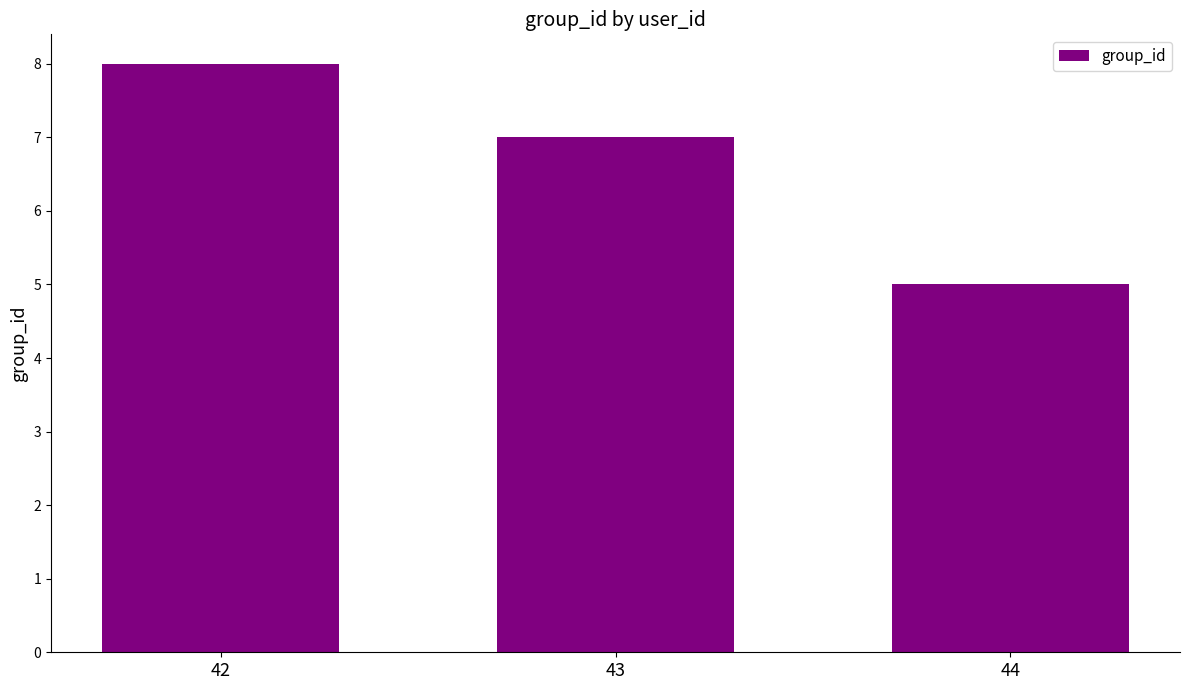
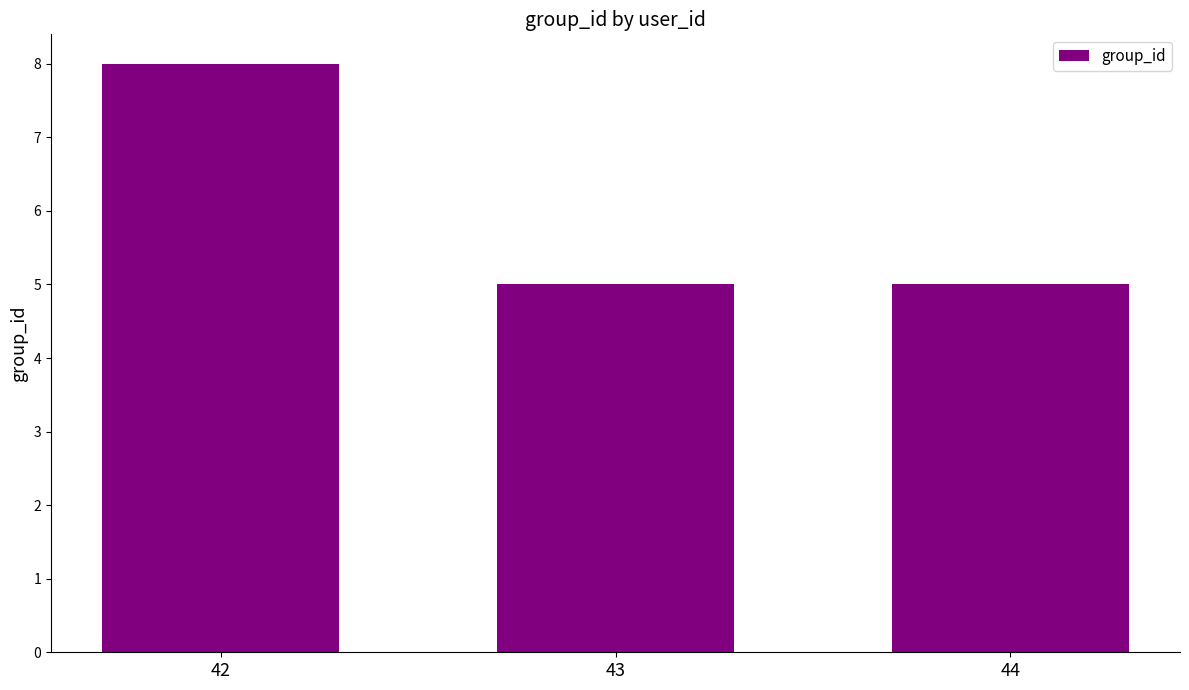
43: 7 -> 5
